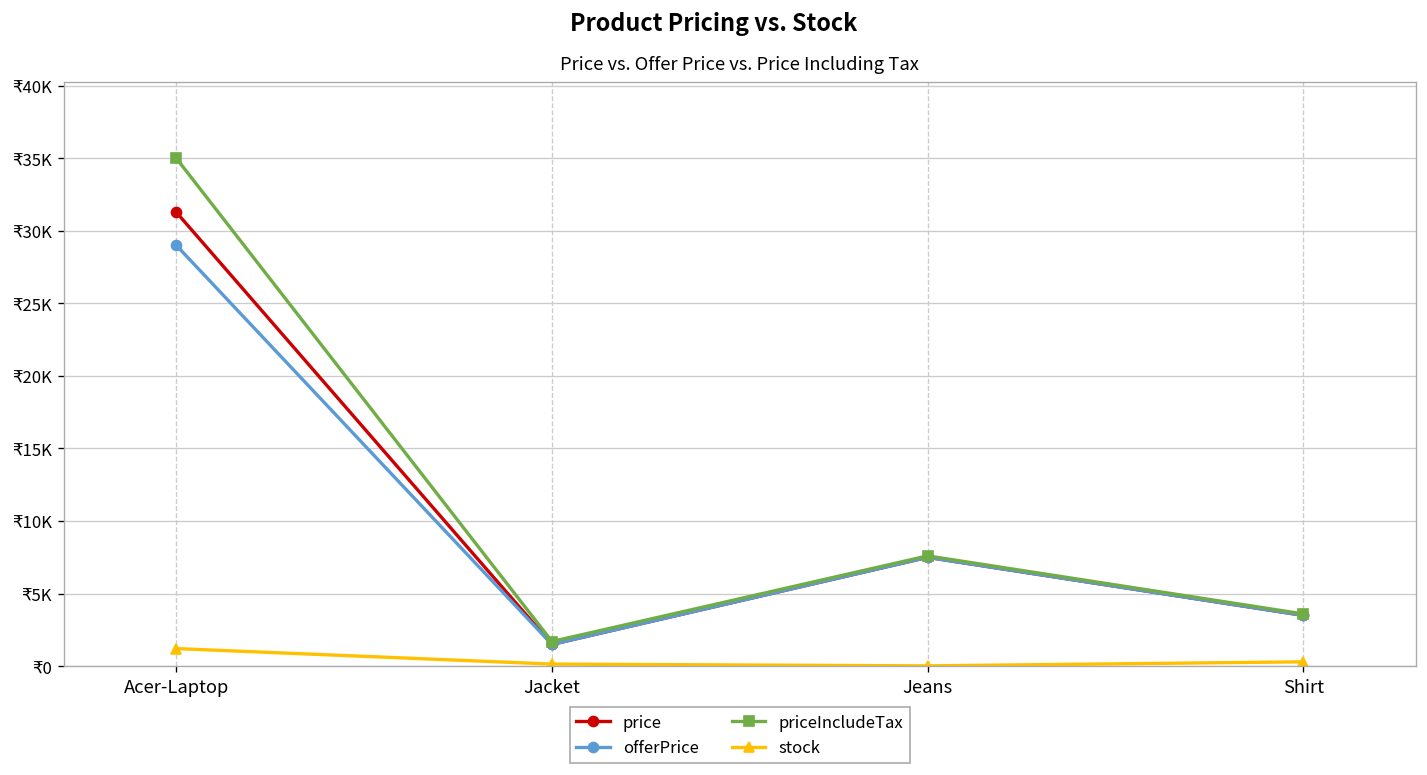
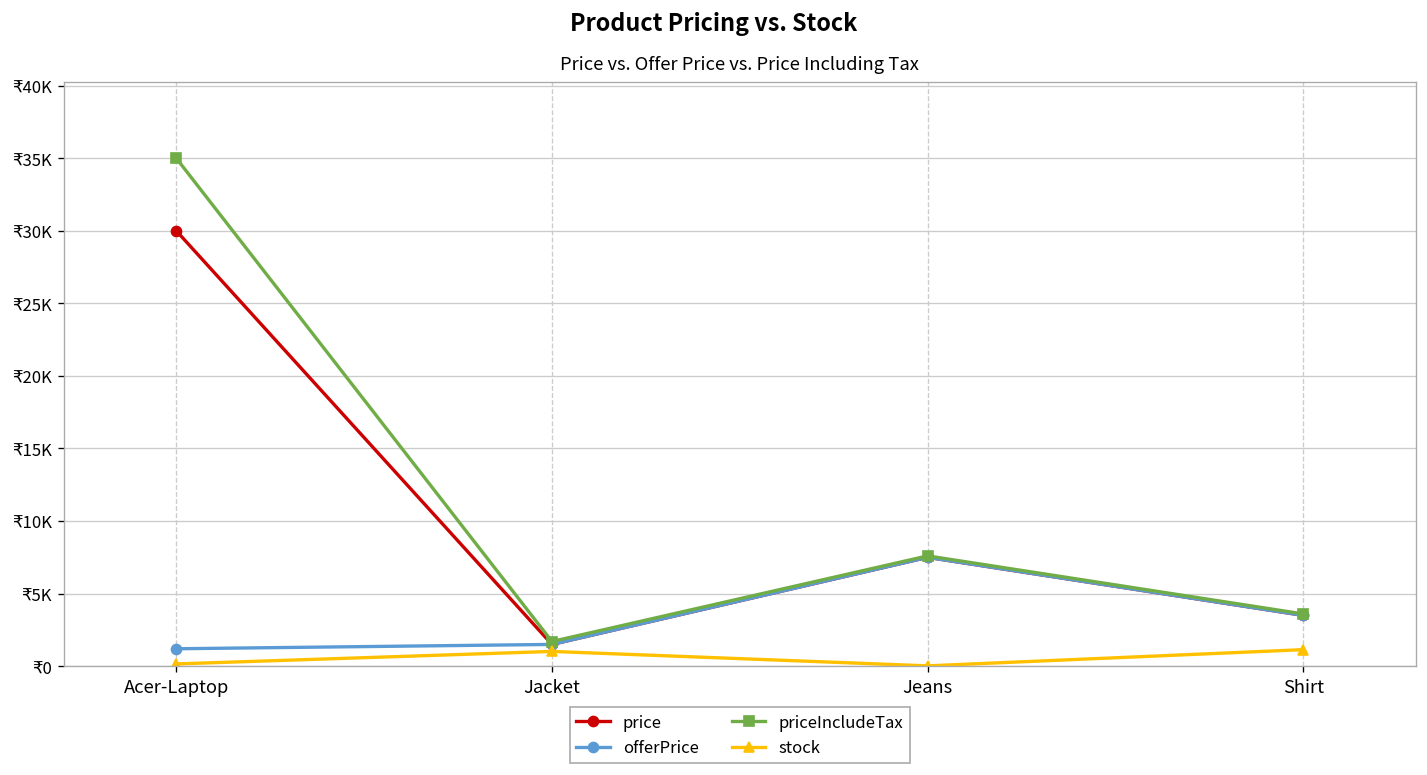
price, Acer-Laptop: ₹31300 -> ₹30000
offerPrice, Acer-Laptop: ₹29000 -> ₹1200
stock, Acer-Laptop: ₹1200 -> ₹200
stock, Jacket: ₹100 -> ₹1000
stock, Shirt: ₹300 -> ₹1100
